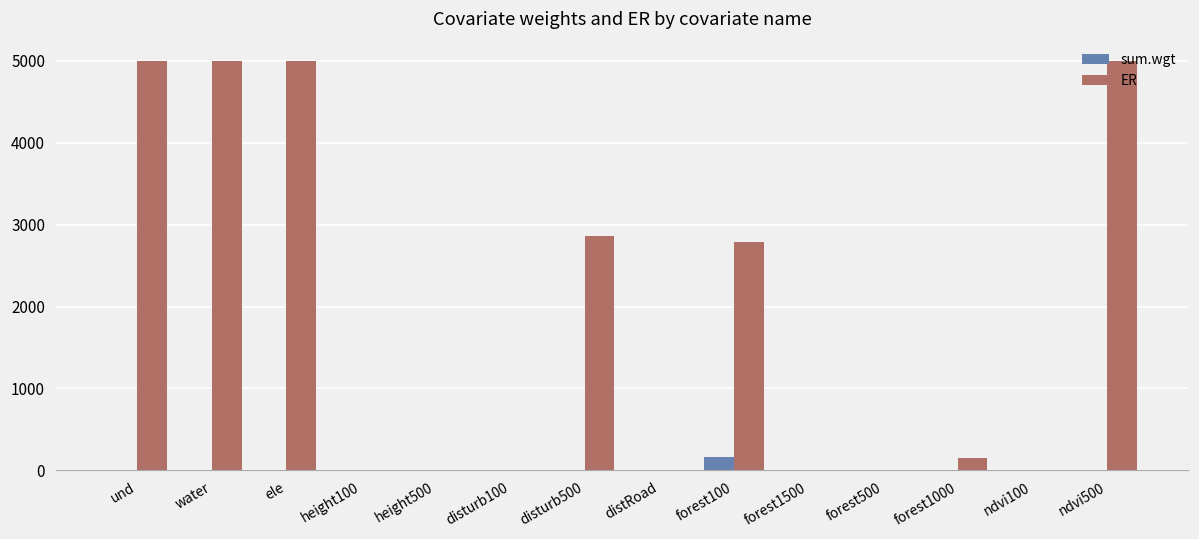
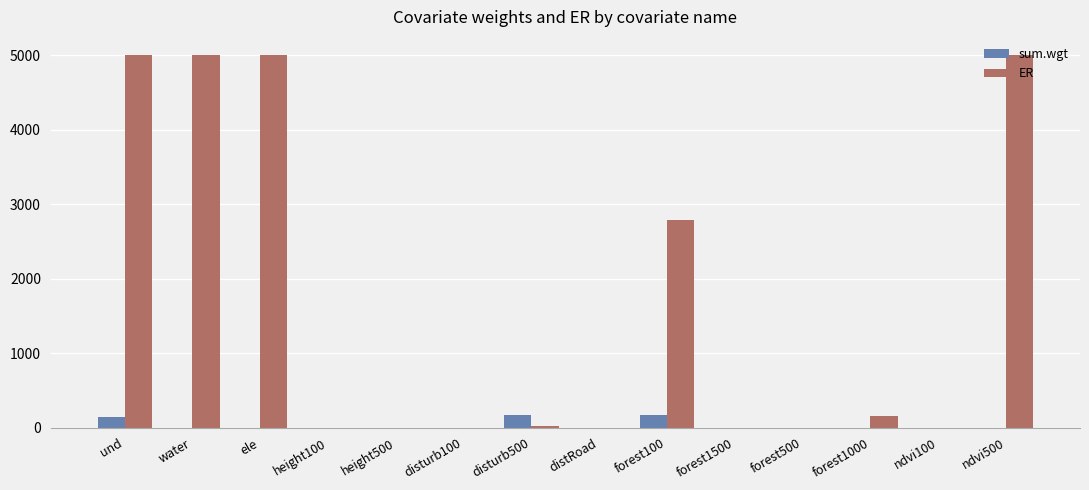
sum.wgt, und: 0 -> 100
sum.wgt, disturb500: 0 -> 200
ER, disturb500: 2900 -> 0
